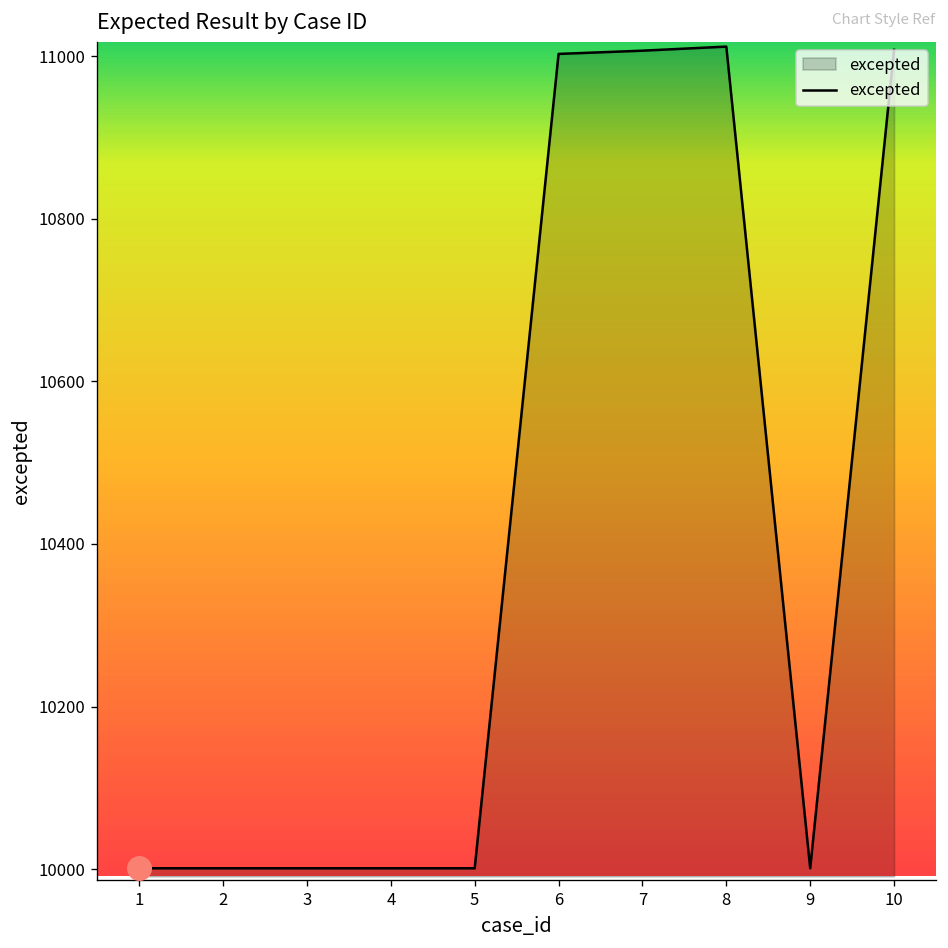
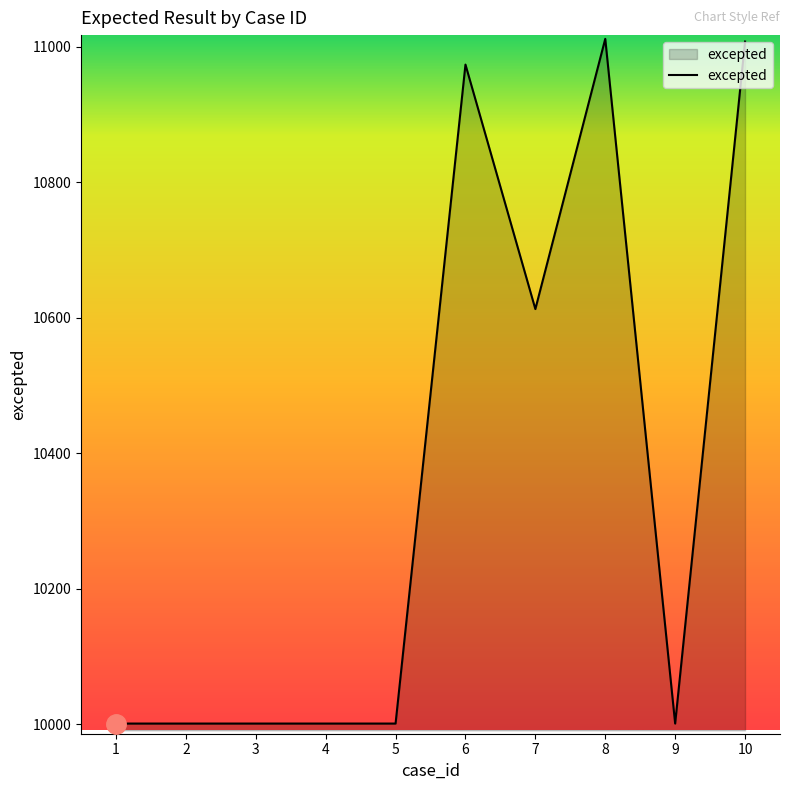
excepted, 6: 11000 -> 10970
excepted, 7: 11010 -> 10610
